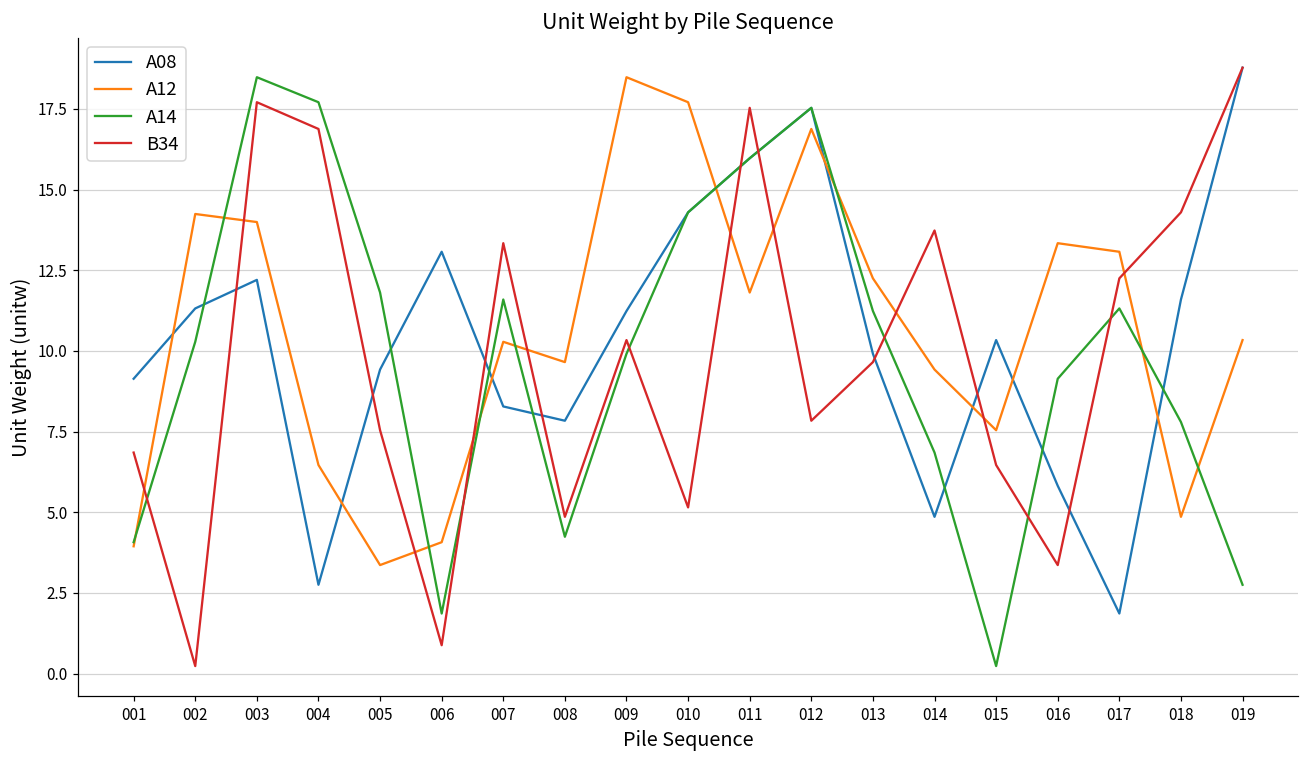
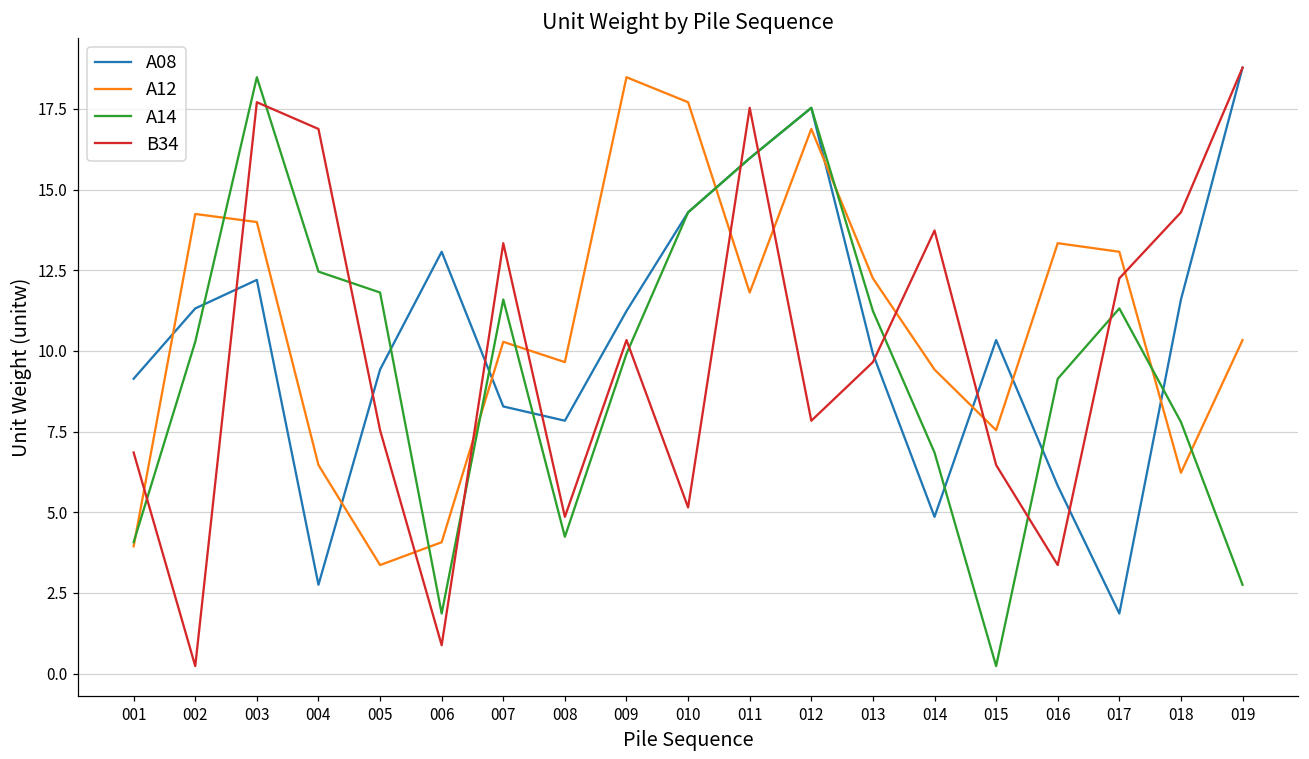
A14, 004: 17.7 -> 12.5
A12, 018: 4.9 -> 6.2
